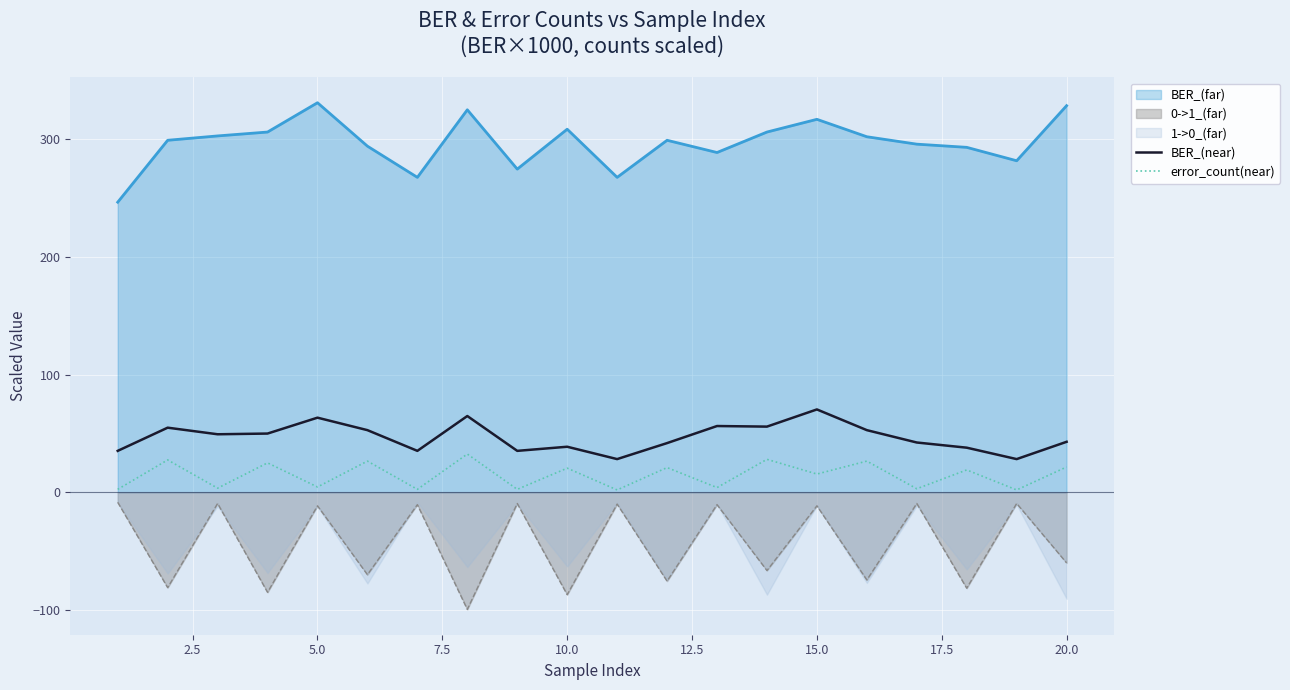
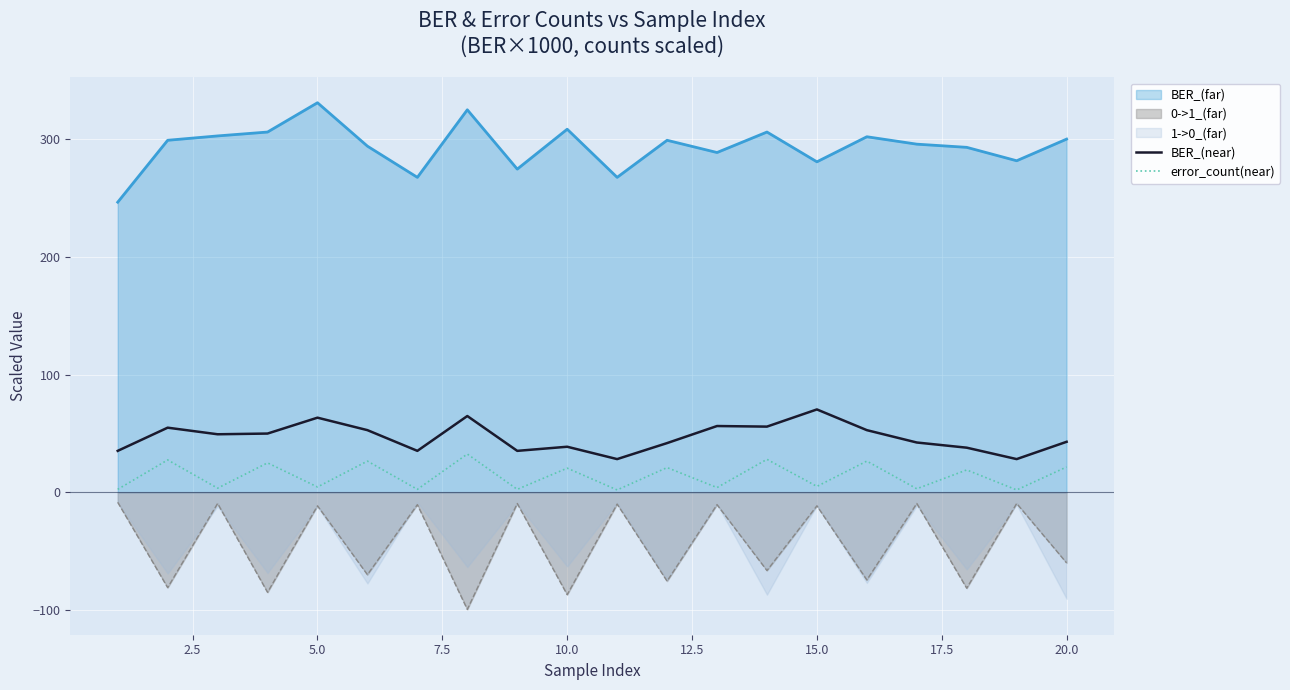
BER_(far), 15.0: 317 -> 281
error_count(near), 15.0: 16 -> 5
BER_(far), 20.0: 329 -> 300
